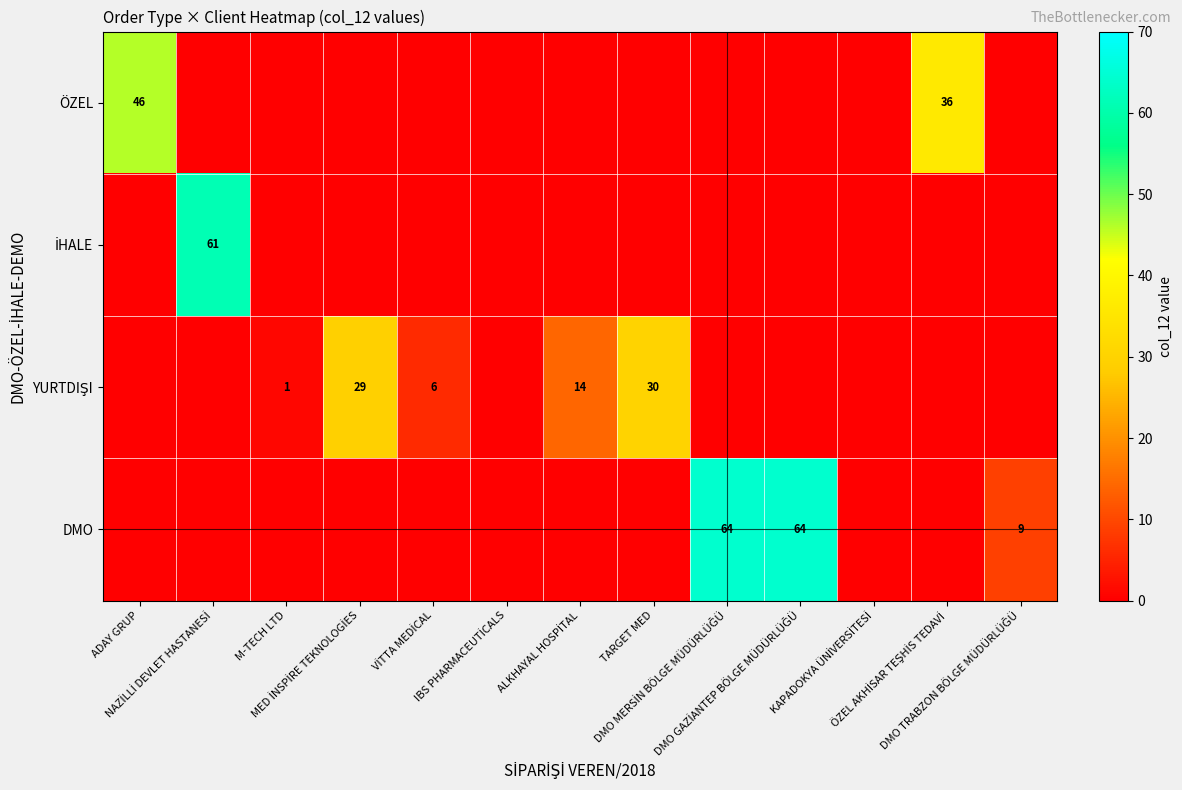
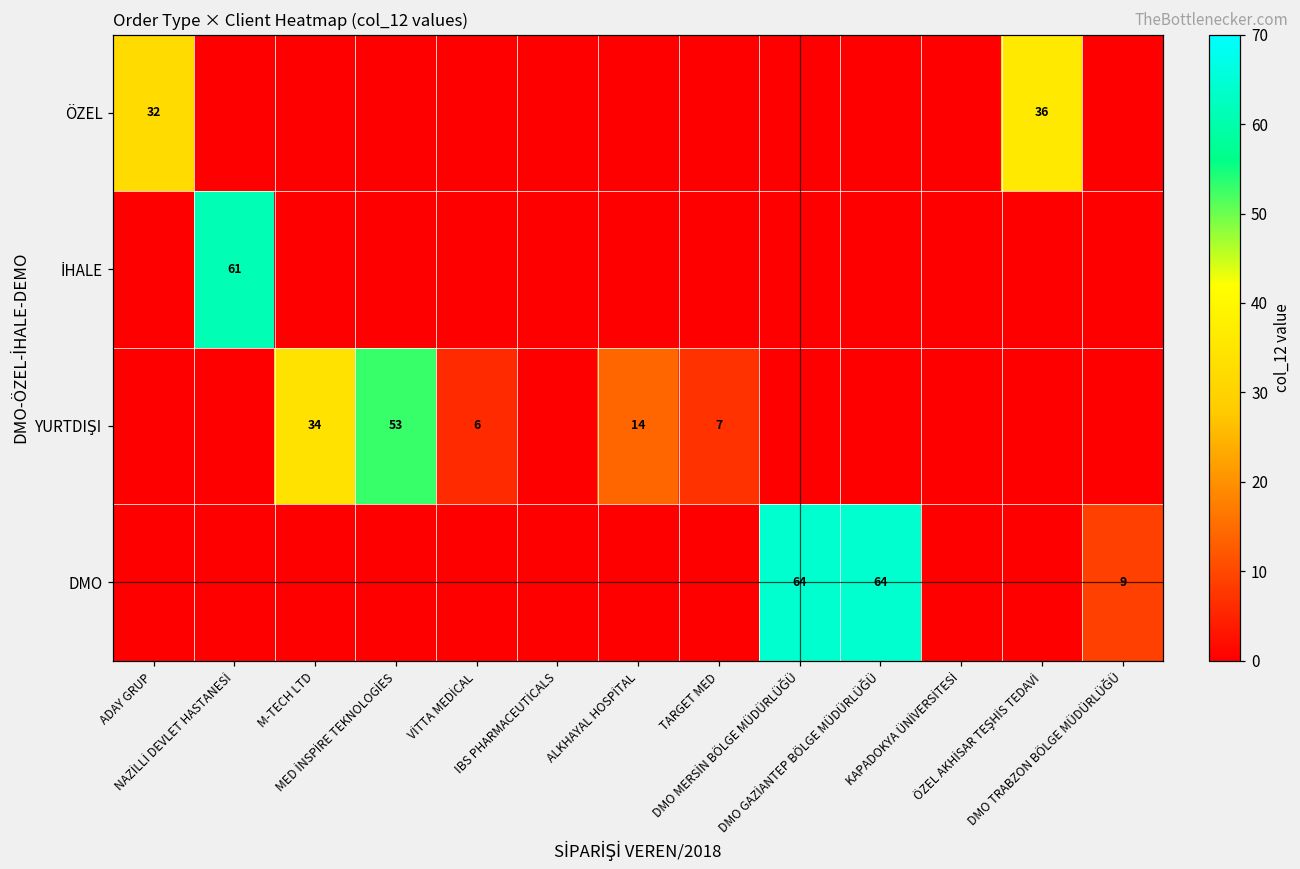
ÖZEL, ADAY GRUP: 46 -> 32
YURTDIŞI, M-TECH LTD: 1 -> 34
YURTDIŞI, MED İNSPİRE TEKNOLOGİES: 29 -> 53
YURTDIŞI, TARGET MED: 30 -> 7
